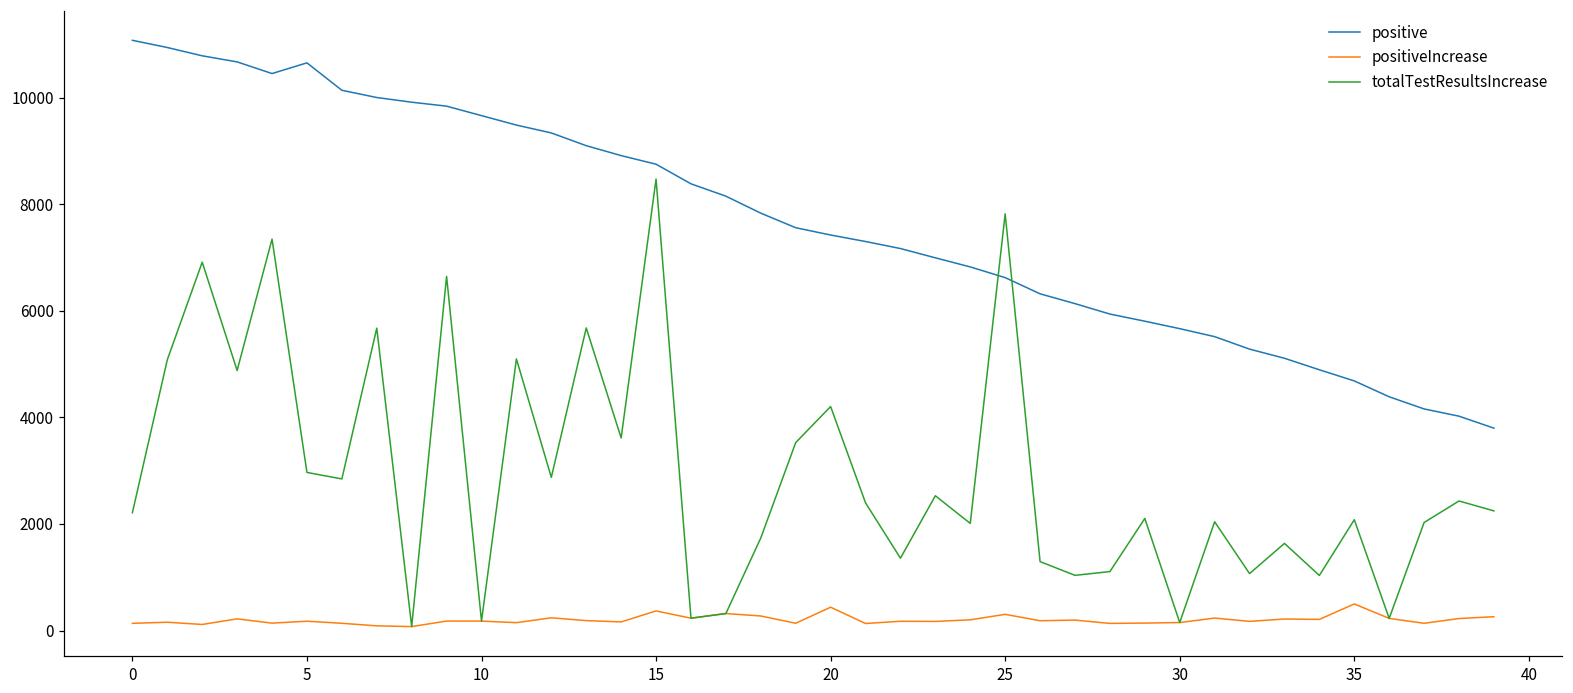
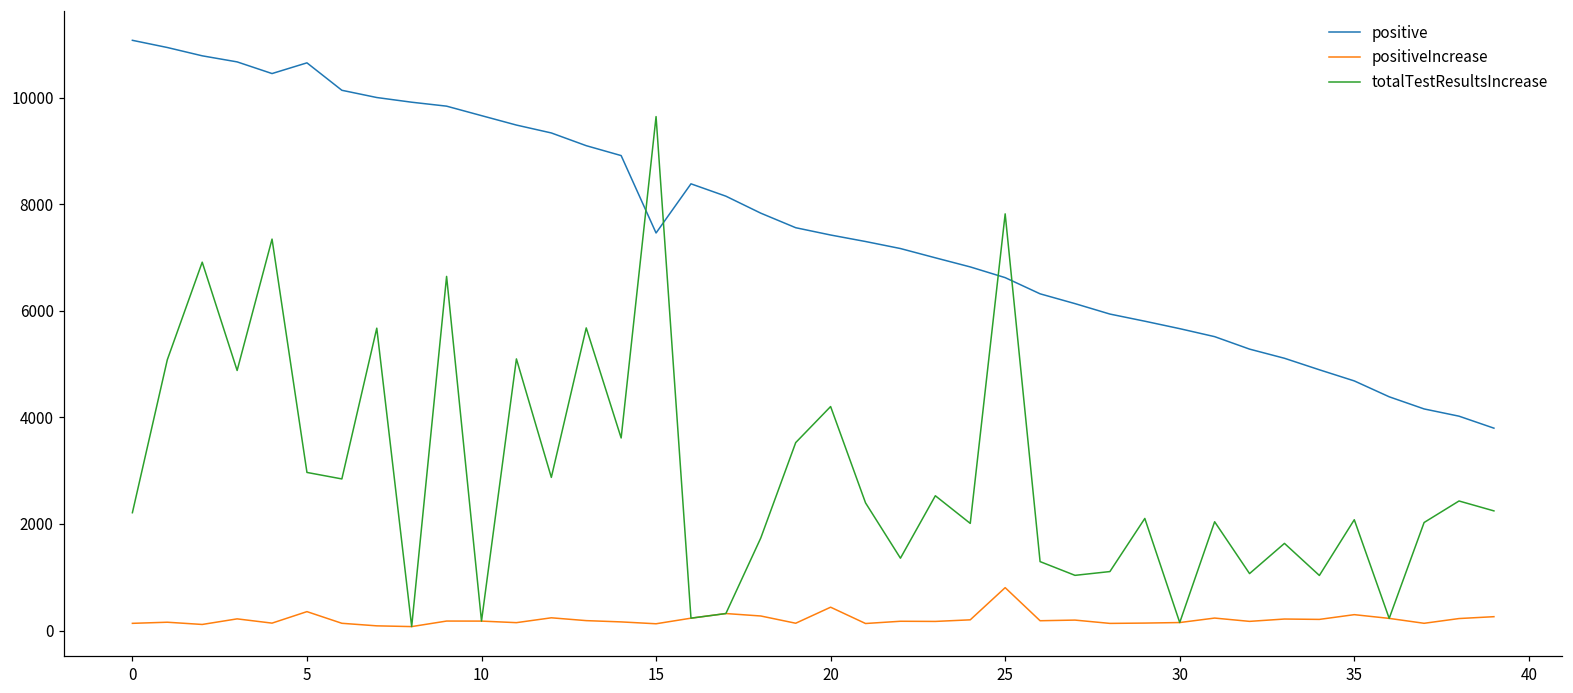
positiveIncrease, 5: 200 -> 400
positive, 15: 8800 -> 7500
positiveIncrease, 15: 400 -> 100
totalTestResultsIncrease, 15: 8500 -> 9600
positiveIncrease, 25: 300 -> 800
positiveIncrease, 35: 500 -> 300
